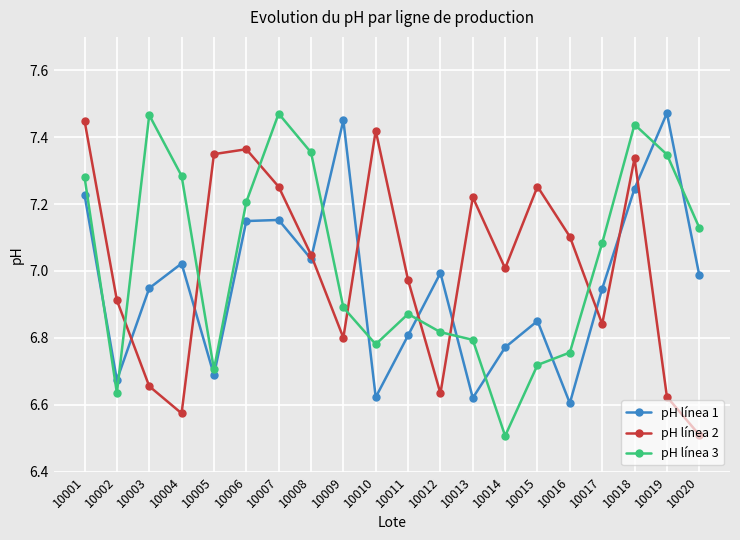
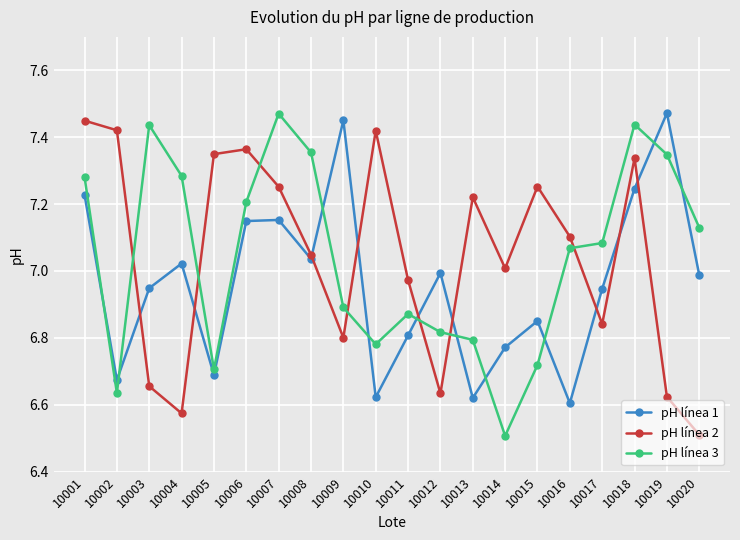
pH línea 2, 10002: 6.91 -> 7.42
pH línea 3, 10003: 7.47 -> 7.44
pH línea 3, 10016: 6.76 -> 7.07
